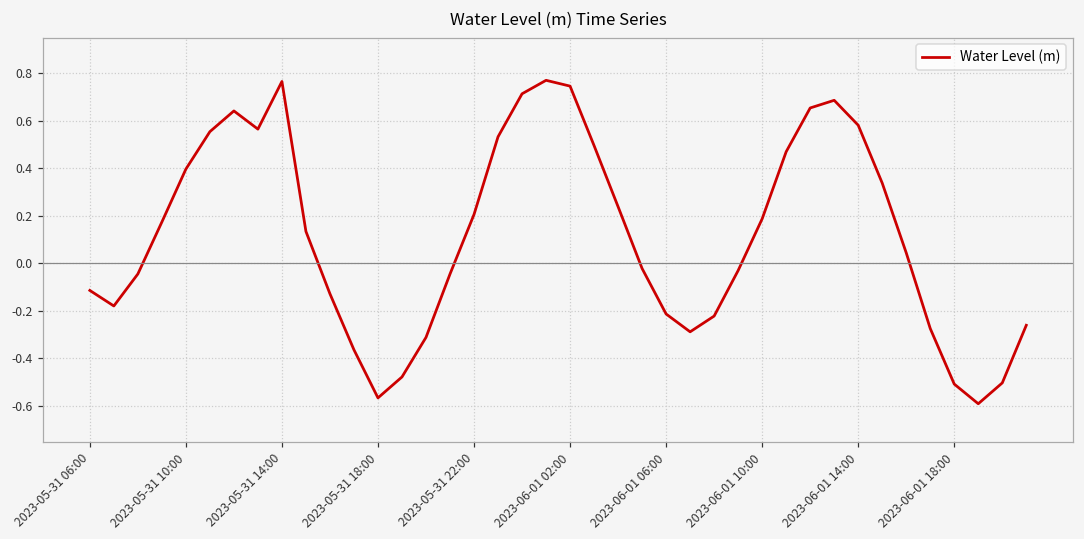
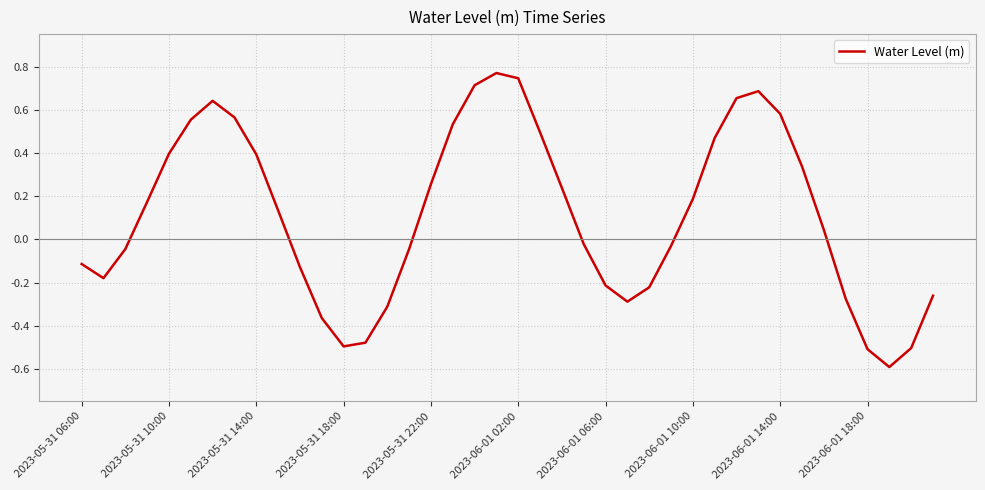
2023-05-31 14:00: 0.77 -> 0.39
2023-05-31 18:00: -0.57 -> -0.50
2023-05-31 22:00: 0.21 -> 0.26
